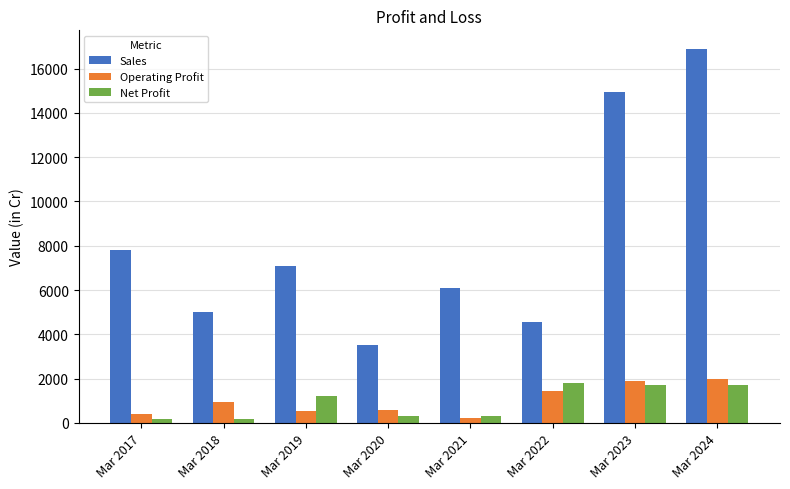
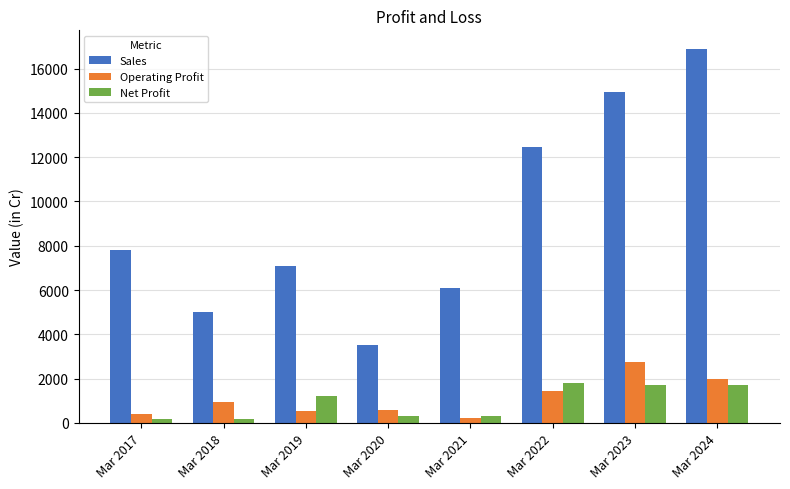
Sales, Mar 2022: 4600 -> 12400
Operating Profit, Mar 2023: 1900 -> 2700
